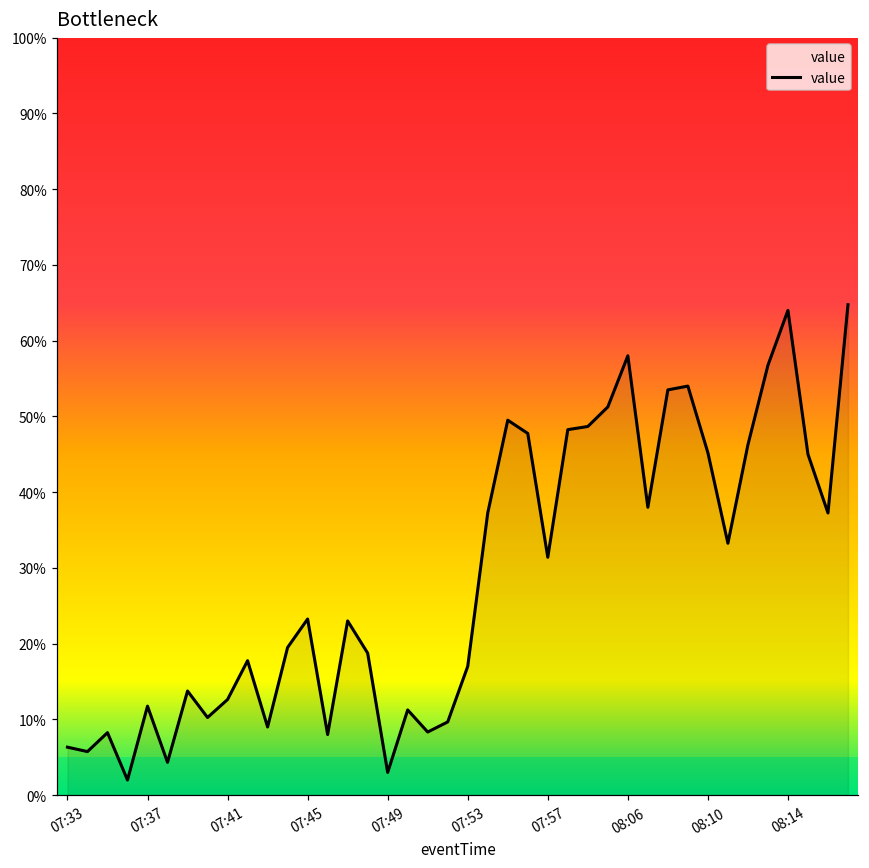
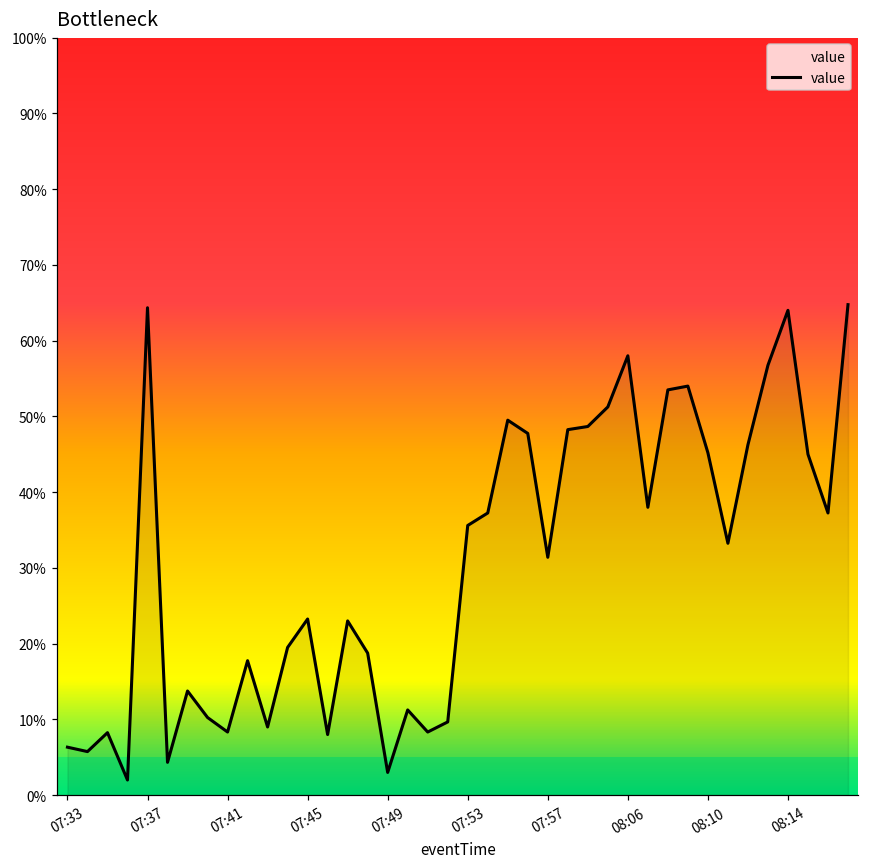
07:37: 12% -> 64%
07:41: 13% -> 8%
07:53: 17% -> 36%
